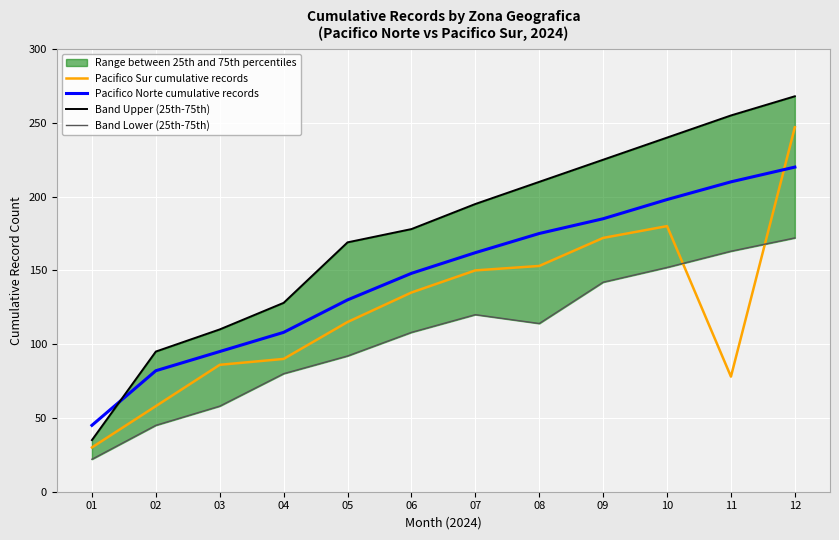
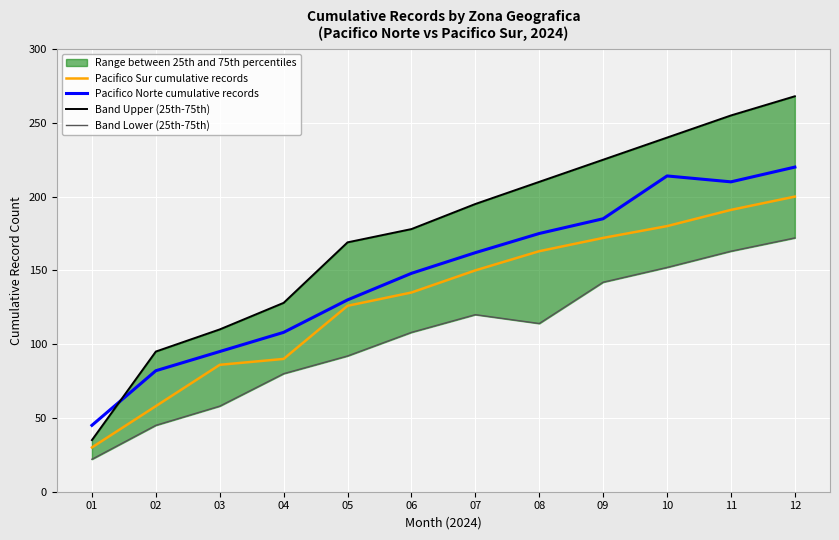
Pacifico Sur cumulative records, 05: 115 -> 126
Pacifico Sur cumulative records, 08: 153 -> 163
Pacifico Norte cumulative records, 10: 198 -> 214
Pacifico Sur cumulative records, 11: 78 -> 191
Pacifico Sur cumulative records, 12: 247 -> 200
